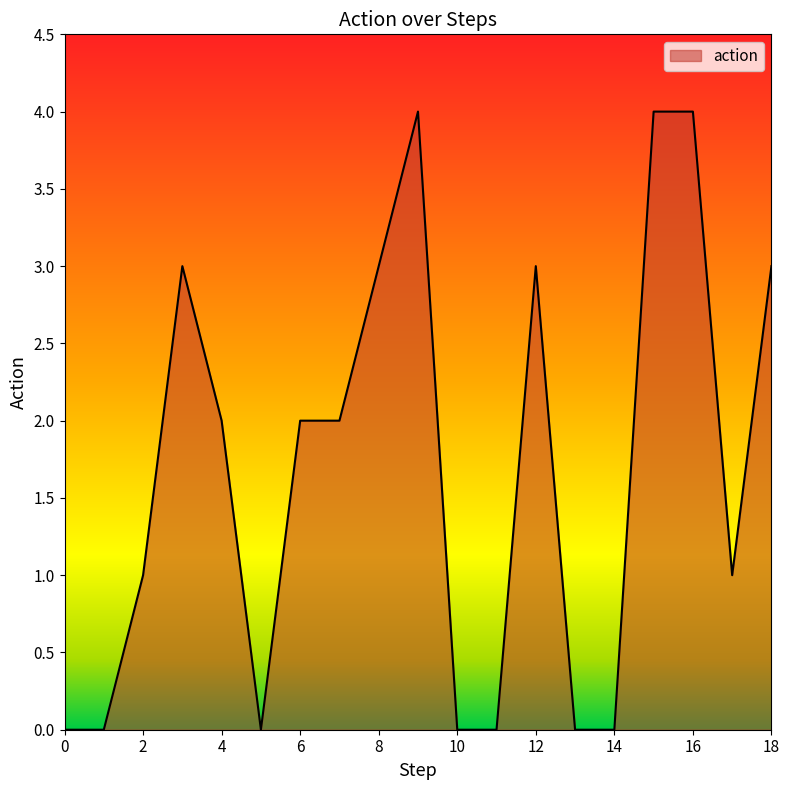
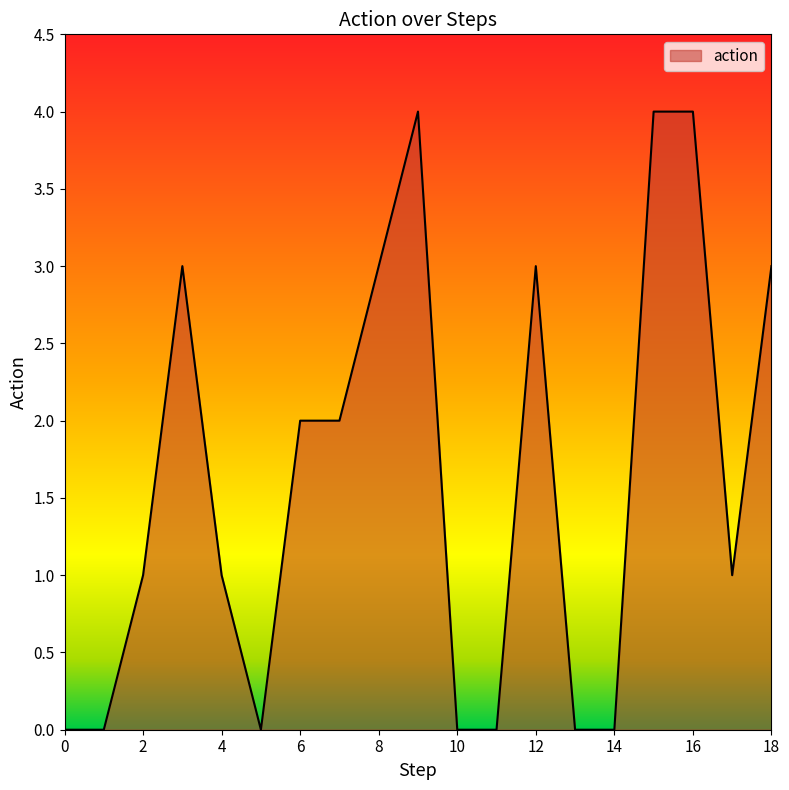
4: 2 -> 1
